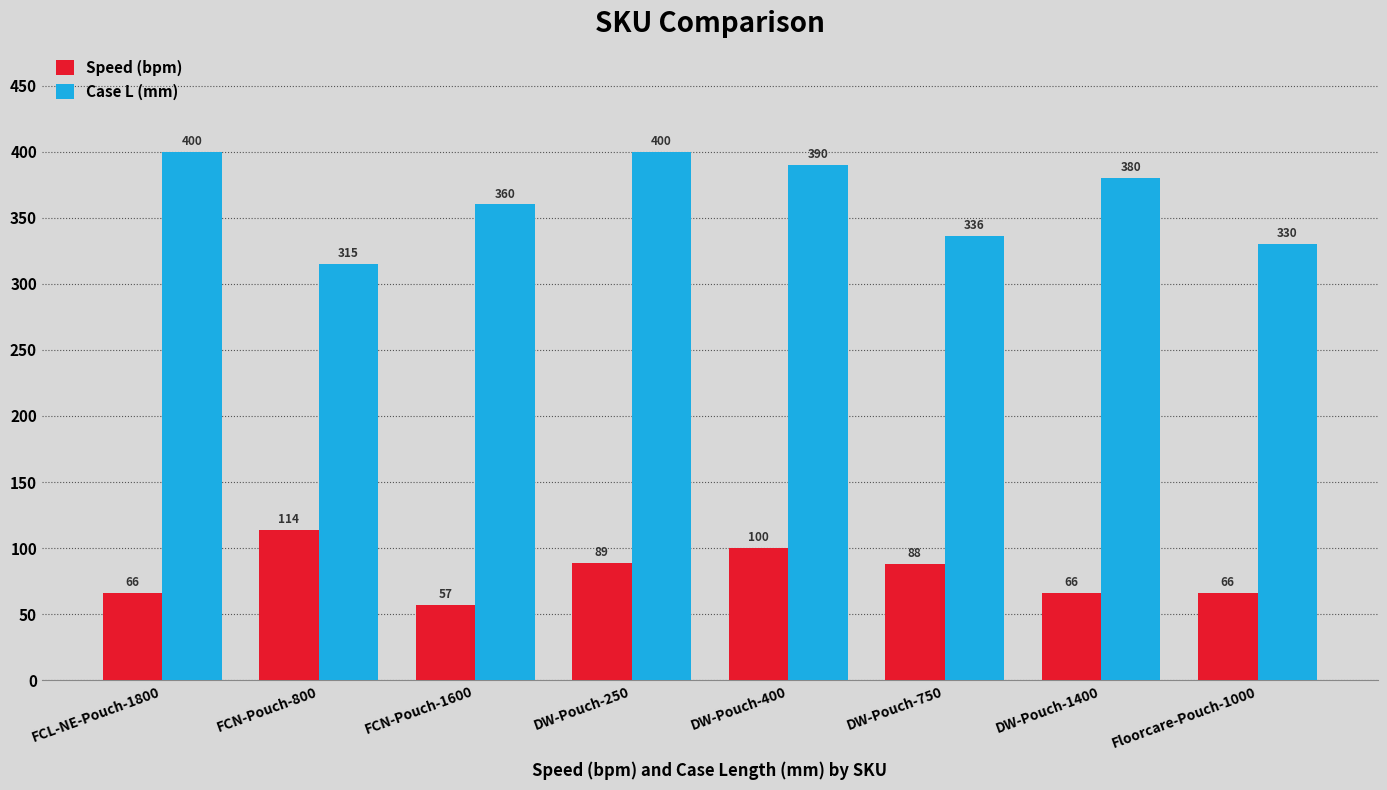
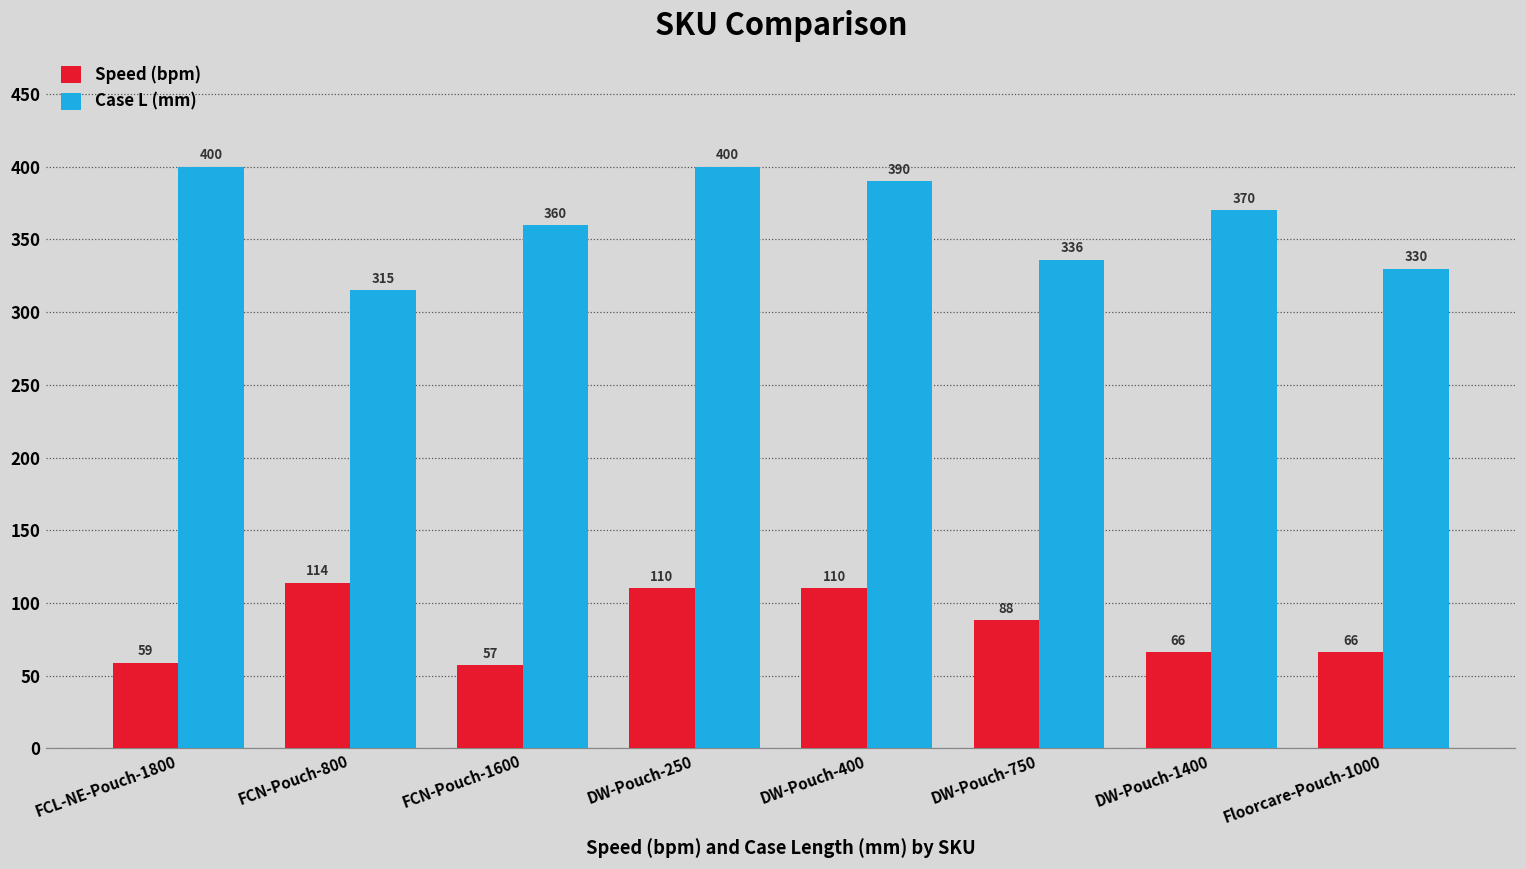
Speed (bpm), FCL-NE-Pouch-1800: 66 -> 59
Speed (bpm), DW-Pouch-250: 89 -> 110
Speed (bpm), DW-Pouch-400: 100 -> 110
Case L (mm), DW-Pouch-1400: 380 -> 370
